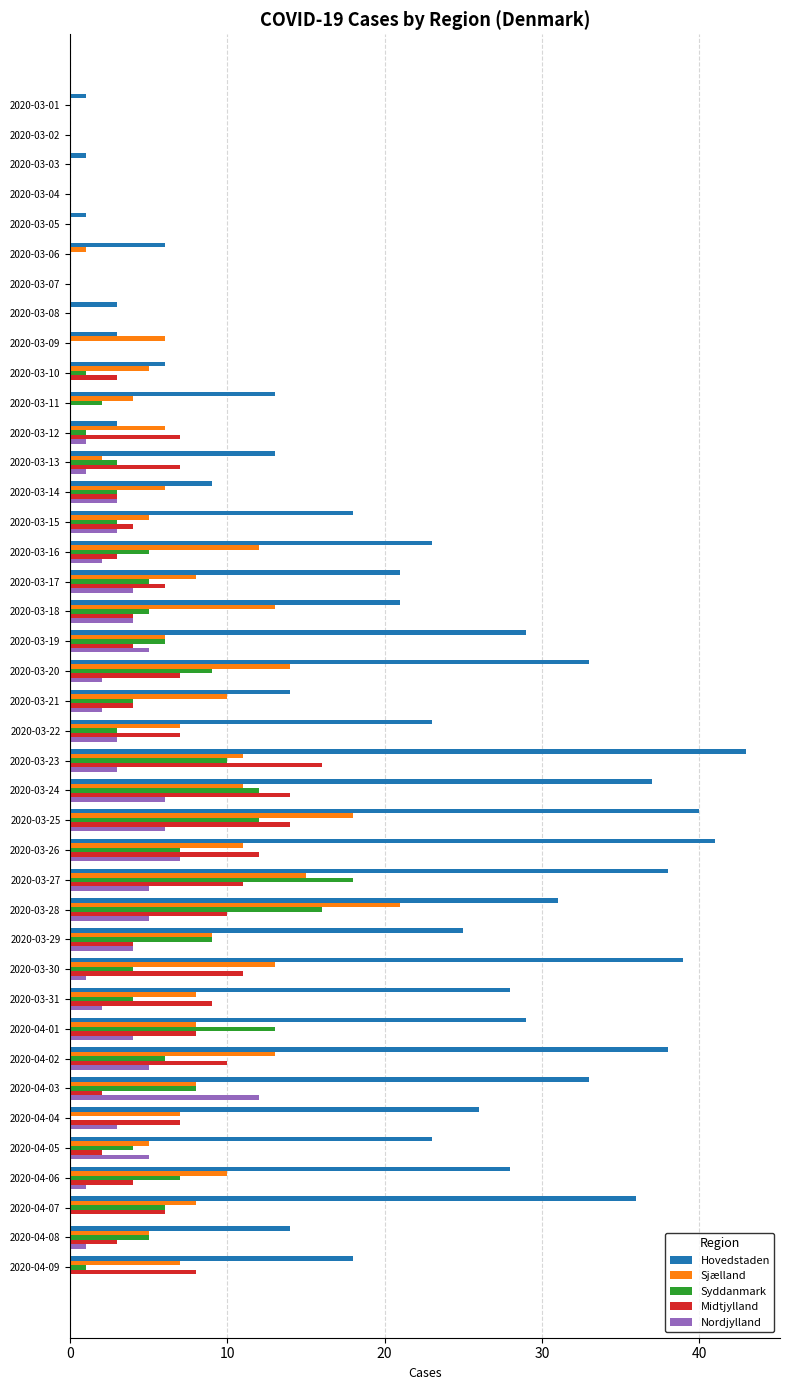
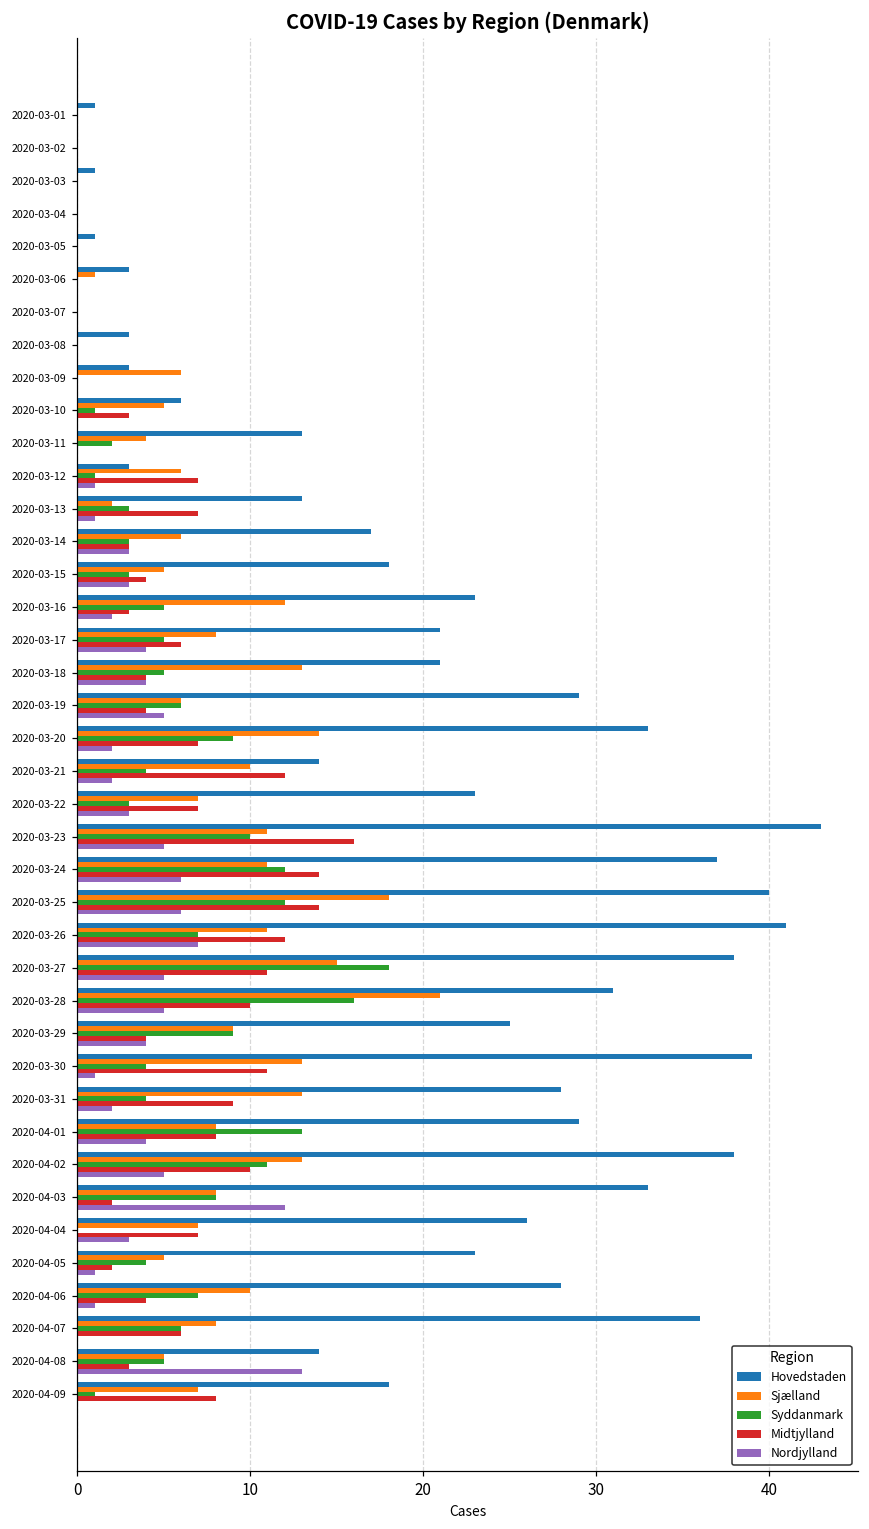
Hovedstaden, 2020-03-06: 6 -> 3
Hovedstaden, 2020-03-14: 9 -> 17
Midtjylland, 2020-03-21: 4 -> 12
Nordjylland, 2020-03-23: 3 -> 5
Sjælland, 2020-03-31: 8 -> 13
Syddanmark, 2020-04-02: 6 -> 11
Nordjylland, 2020-04-05: 5 -> 1
Nordjylland, 2020-04-08: 1 -> 13
